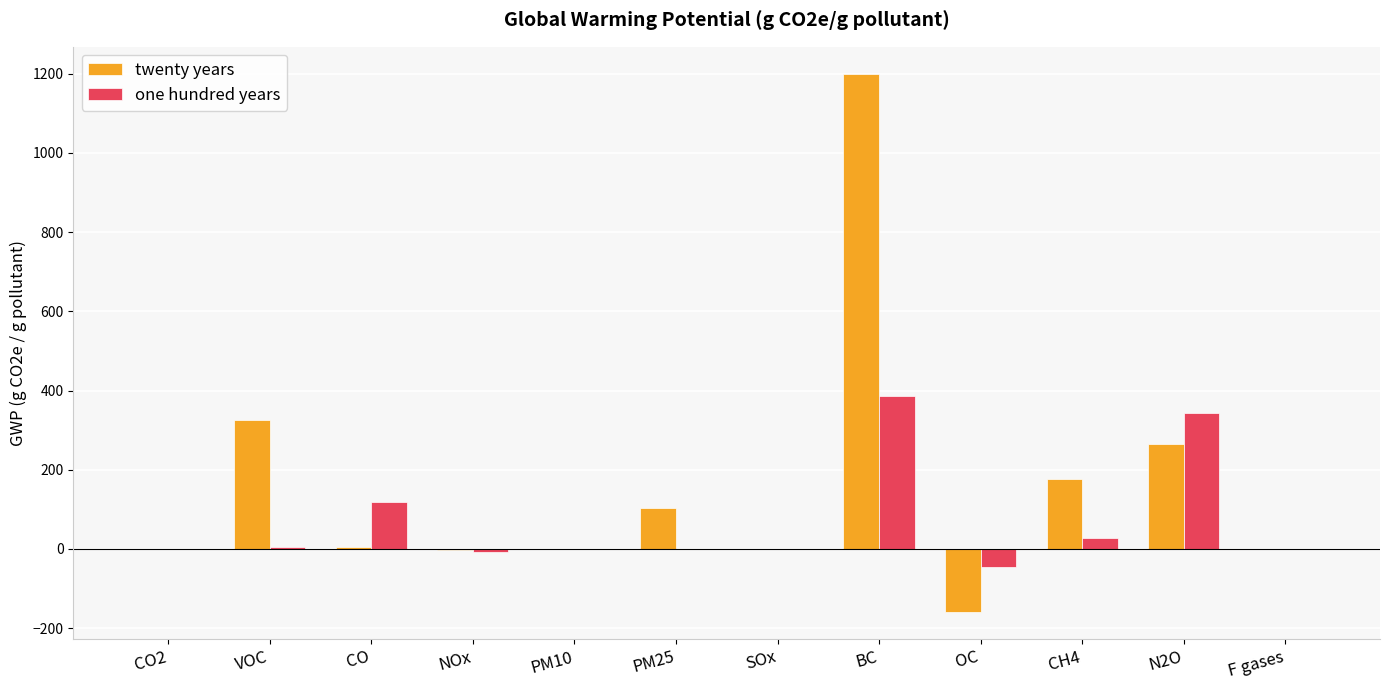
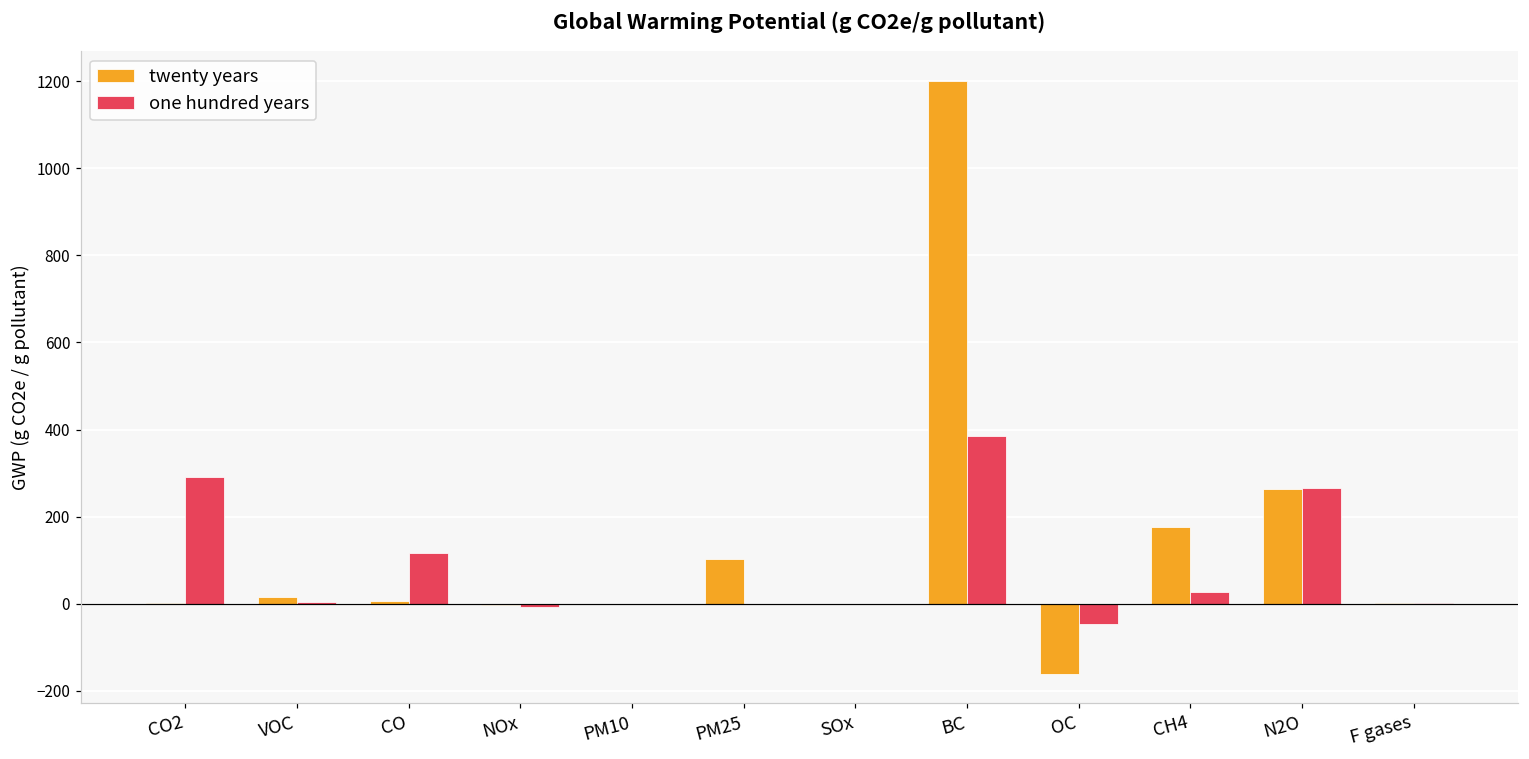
one hundred years, CO2: 0 -> 290
twenty years, VOC: 330 -> 20
one hundred years, N2O: 340 -> 270
